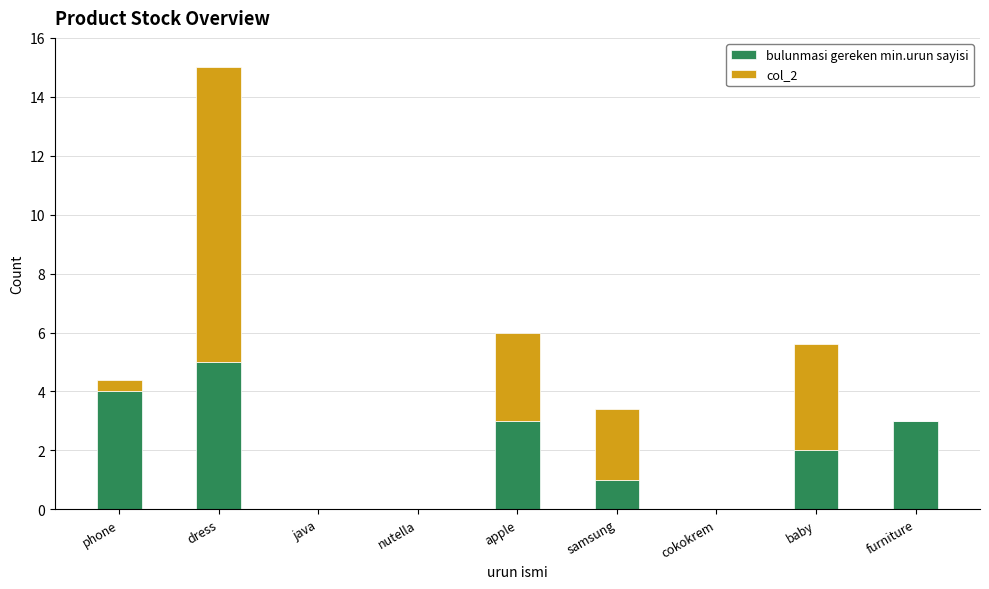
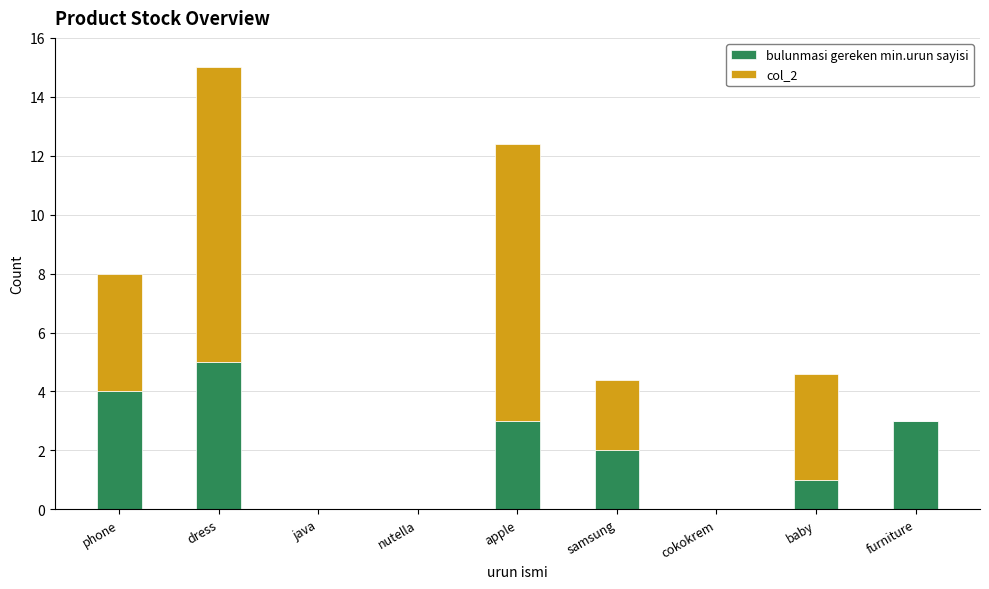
col_2, phone: 0.4 -> 4.0
col_2, apple: 3.0 -> 9.4
bulunmasi gereken min.urun sayisi, samsung: 1 -> 2
bulunmasi gereken min.urun sayisi, baby: 2 -> 1
